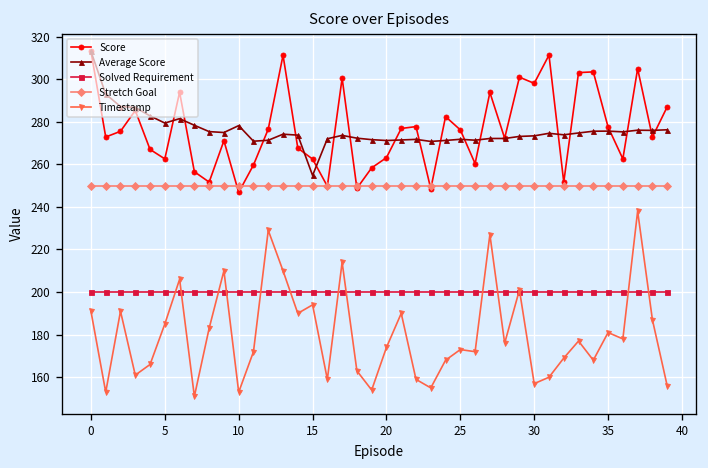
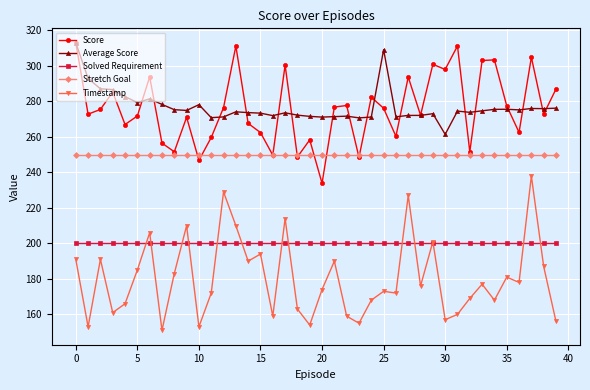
Score, 5: 263 -> 272
Average Score, 15: 255 -> 273
Score, 20: 263 -> 234
Average Score, 25: 272 -> 309
Average Score, 30: 273 -> 261
